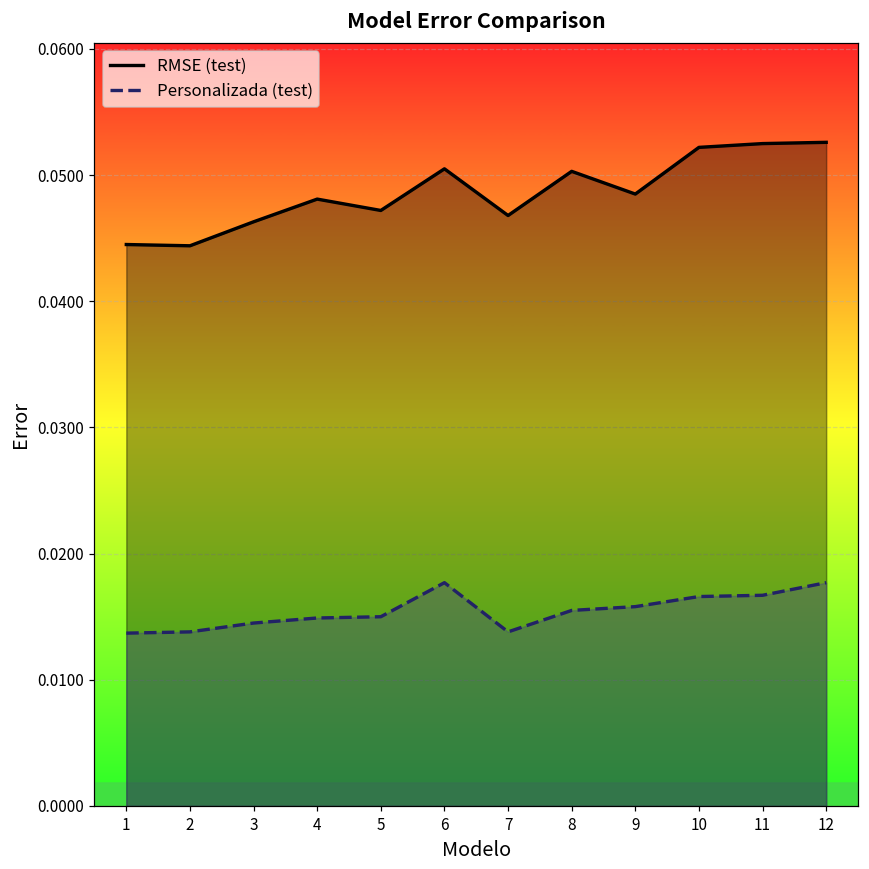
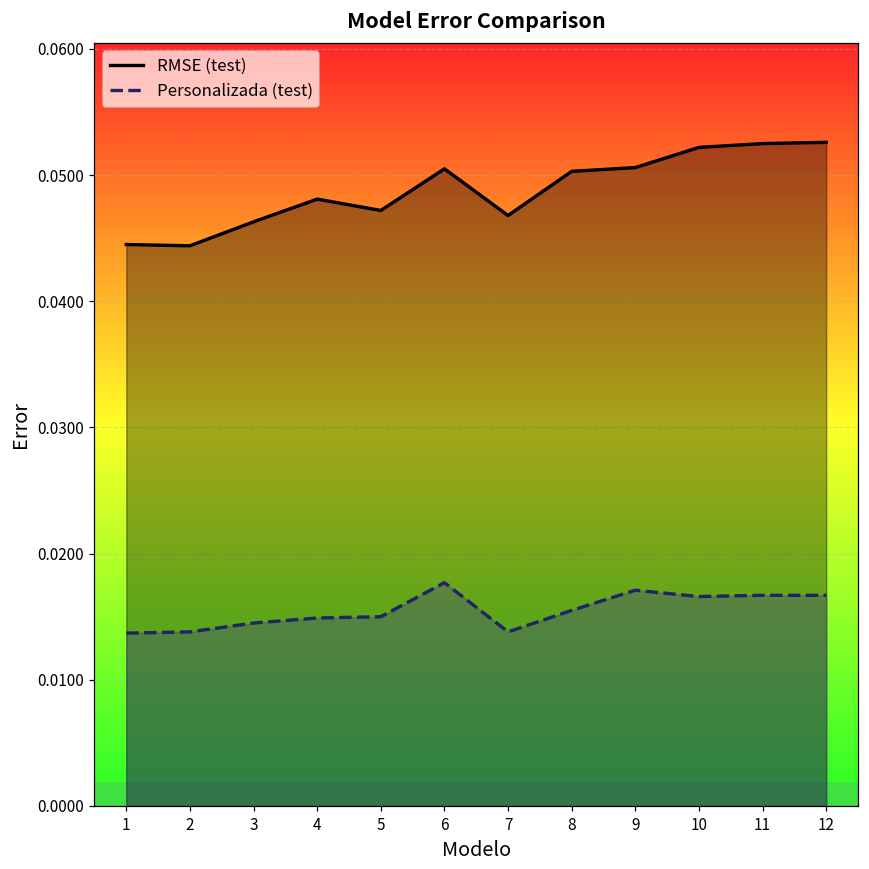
RMSE (test), 9: 0.0485 -> 0.0506
Personalizada (test), 9: 0.0158 -> 0.0171
Personalizada (test), 12: 0.0177 -> 0.0167
